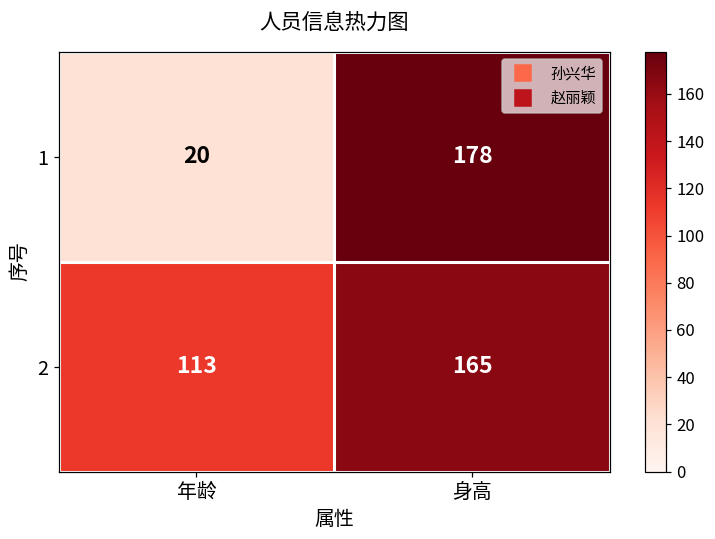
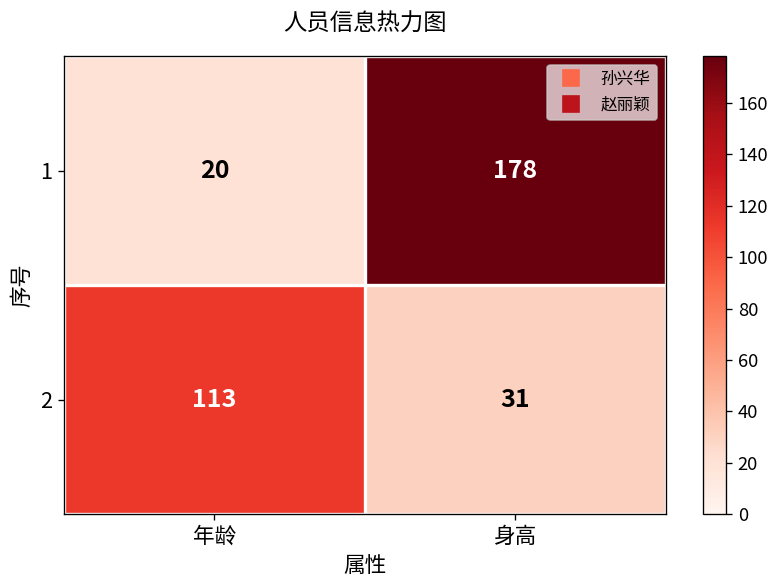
2, 身高: 165 -> 31
